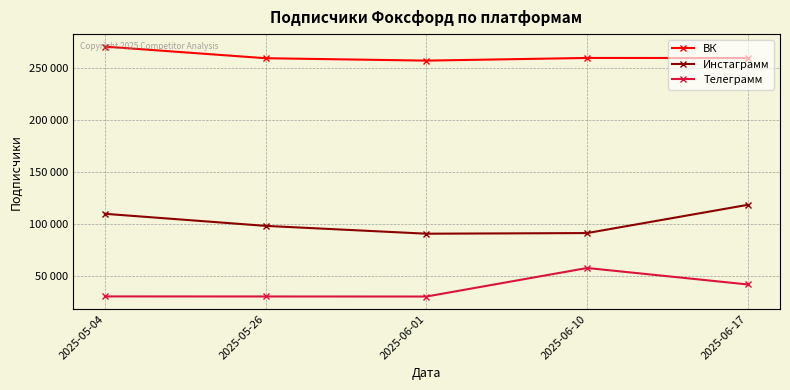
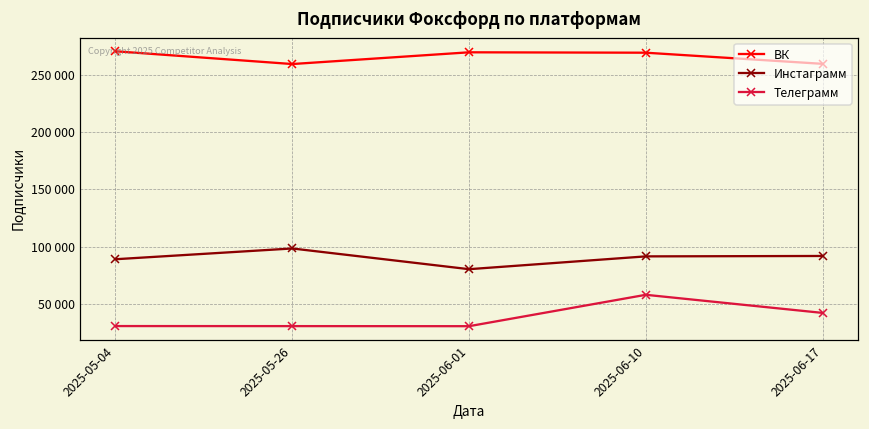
Инстаграмм, 2025-05-04: 110000 -> 89000
ВК, 2025-06-01: 257000 -> 270000
Инстаграмм, 2025-06-01: 91000 -> 80000
ВК, 2025-06-10: 260000 -> 269000
Инстаграмм, 2025-06-17: 119000 -> 92000
